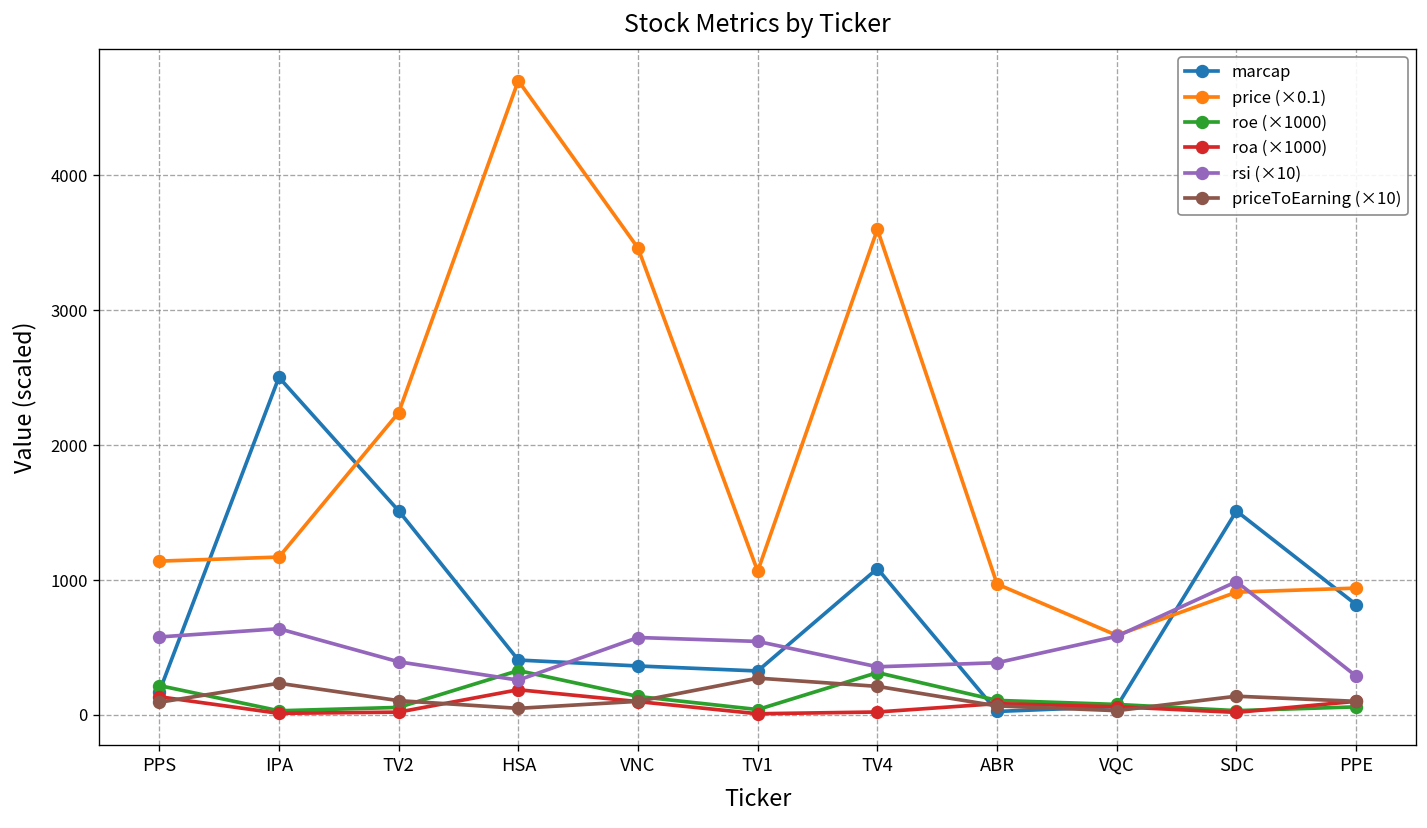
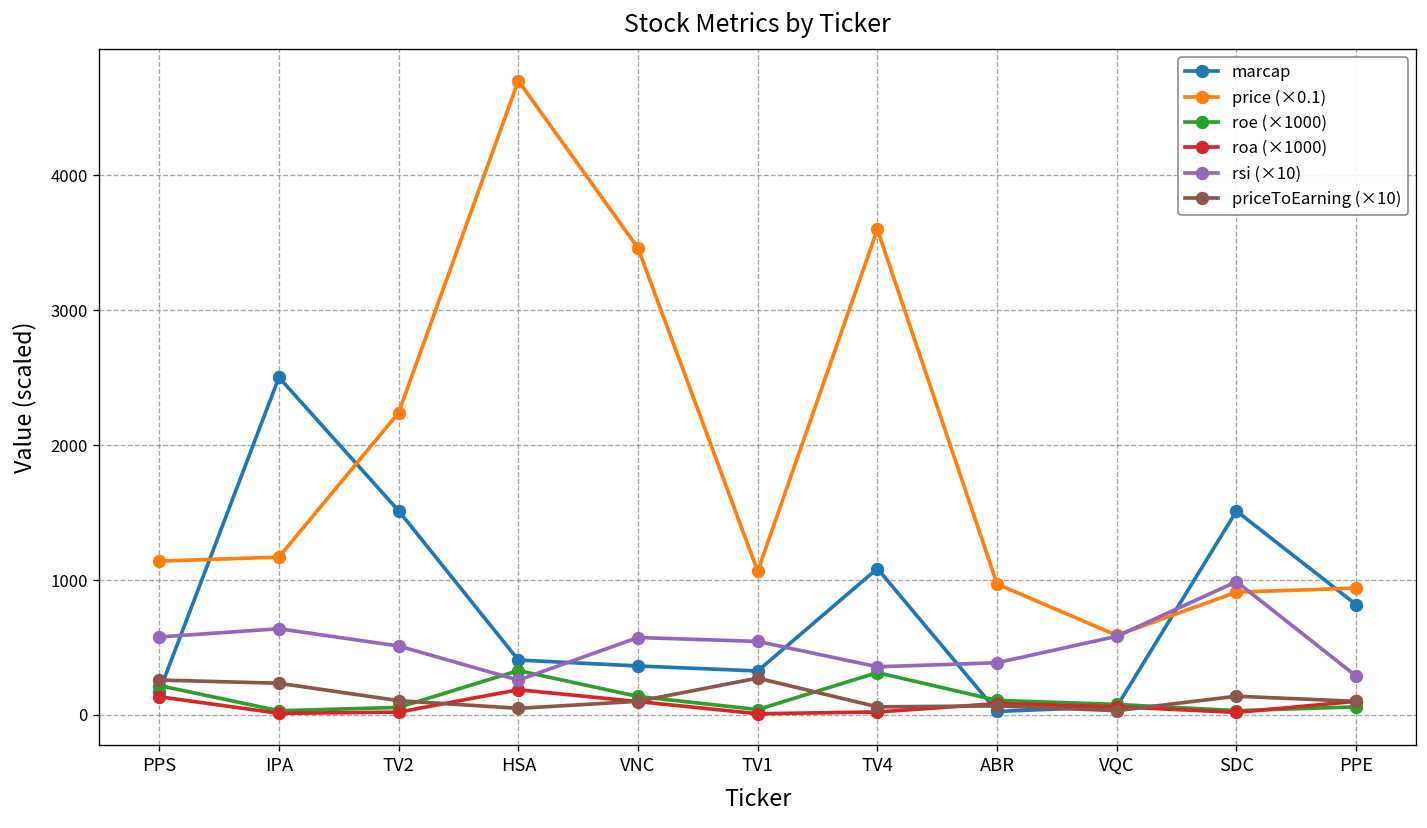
priceToEarning (×10), PPS: 90 -> 260
rsi (×10), TV2: 390 -> 510
priceToEarning (×10), TV4: 210 -> 60
